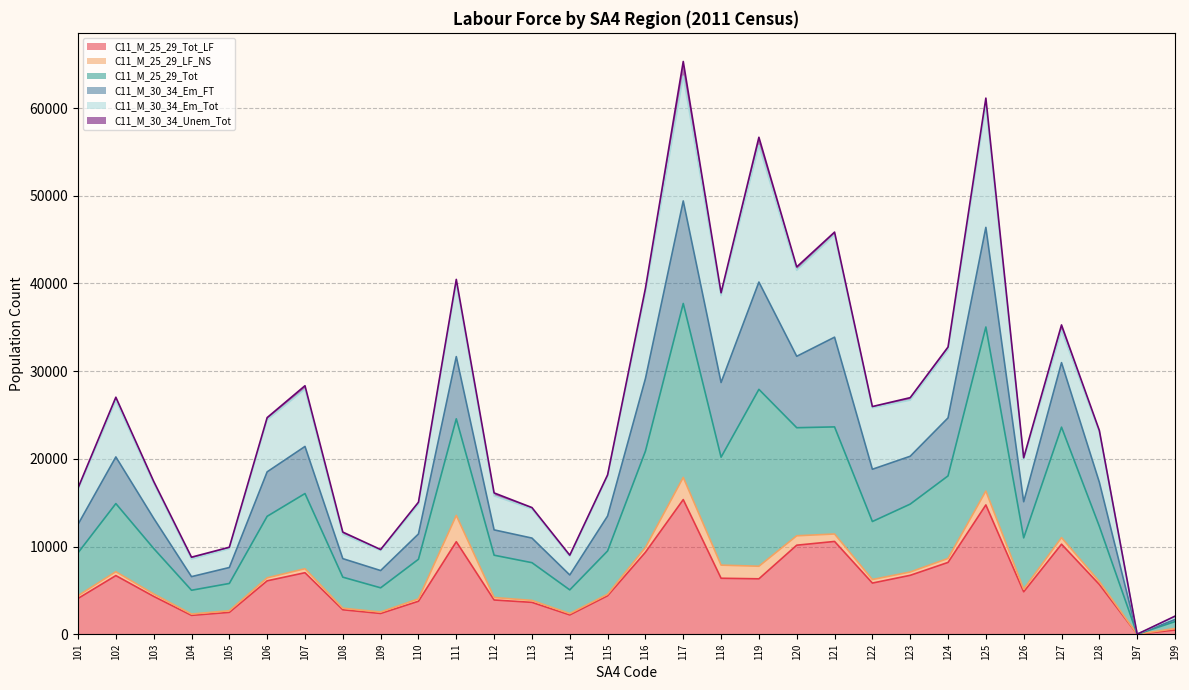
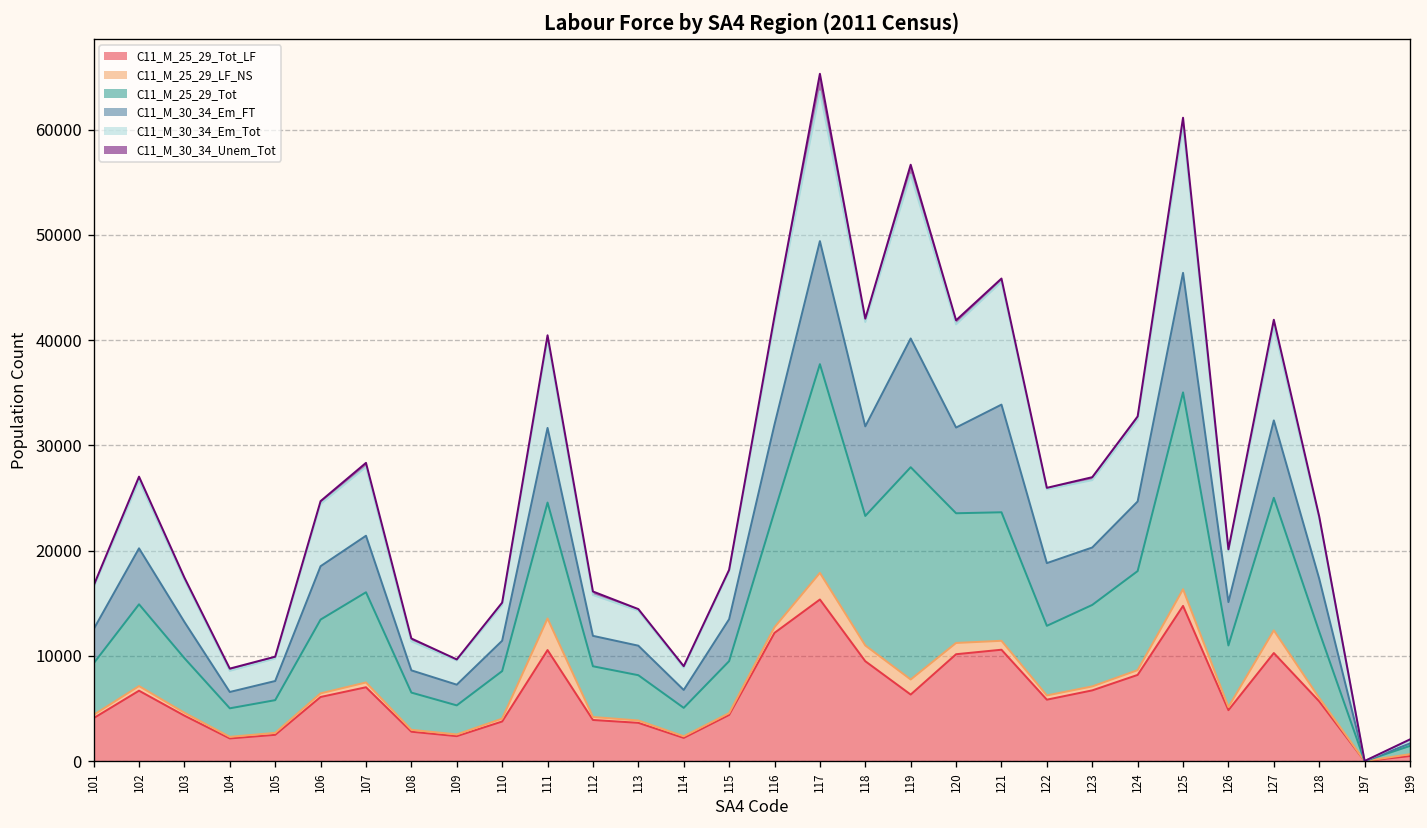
C11_M_25_29_Tot_LF, 116: 9000 -> 12000
C11_M_25_29_Tot_LF, 118: 6000 -> 9000
C11_M_25_29_LF_NS, 127: 1000 -> 2000
C11_M_30_34_Em_Tot, 127: 4000 -> 9000
